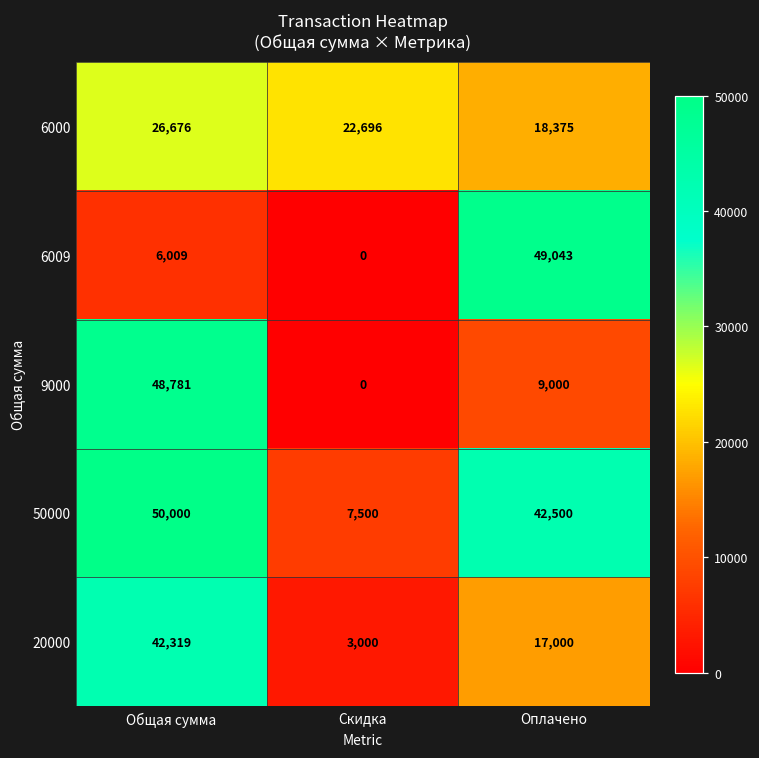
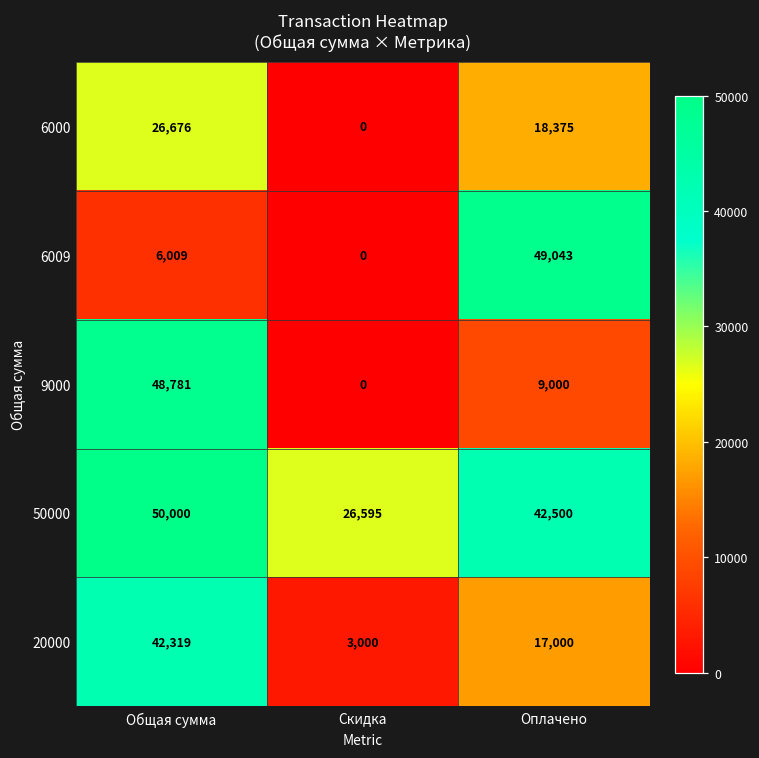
6000, Скидка: 22,696 -> 0
50000, Скидка: 7,500 -> 26,595
